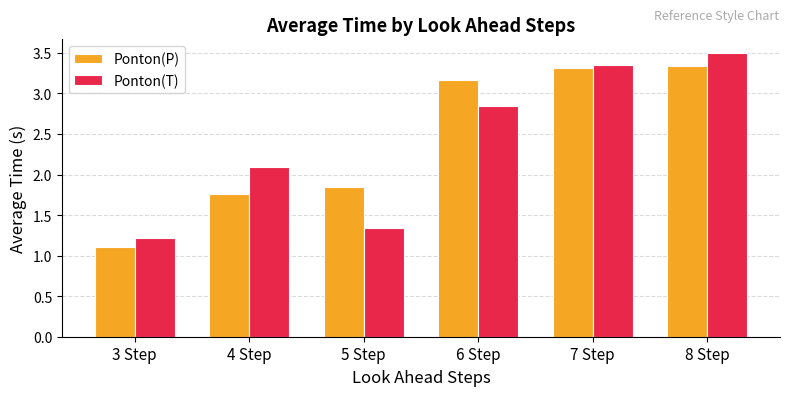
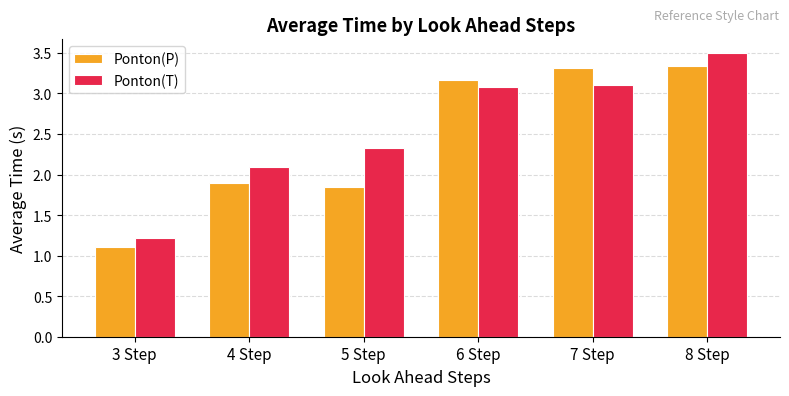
Ponton(P), 4 Step: 1.8 -> 1.9
Ponton(T), 5 Step: 1.3 -> 2.3
Ponton(T), 6 Step: 2.8 -> 3.1
Ponton(T), 7 Step: 3.3 -> 3.1
